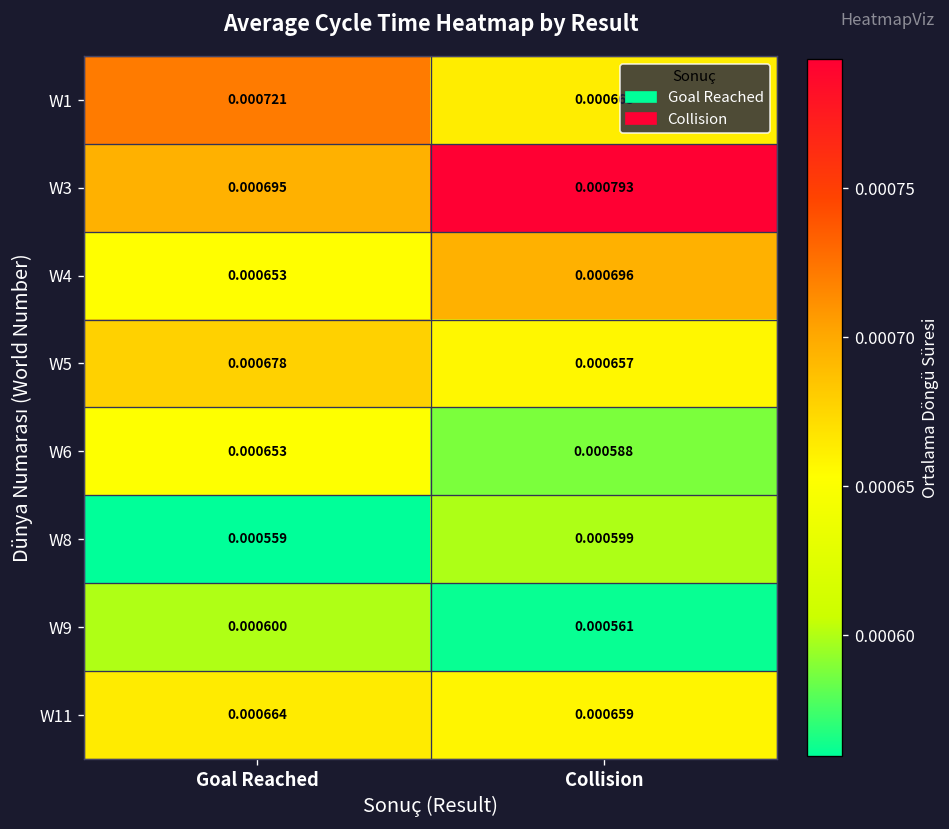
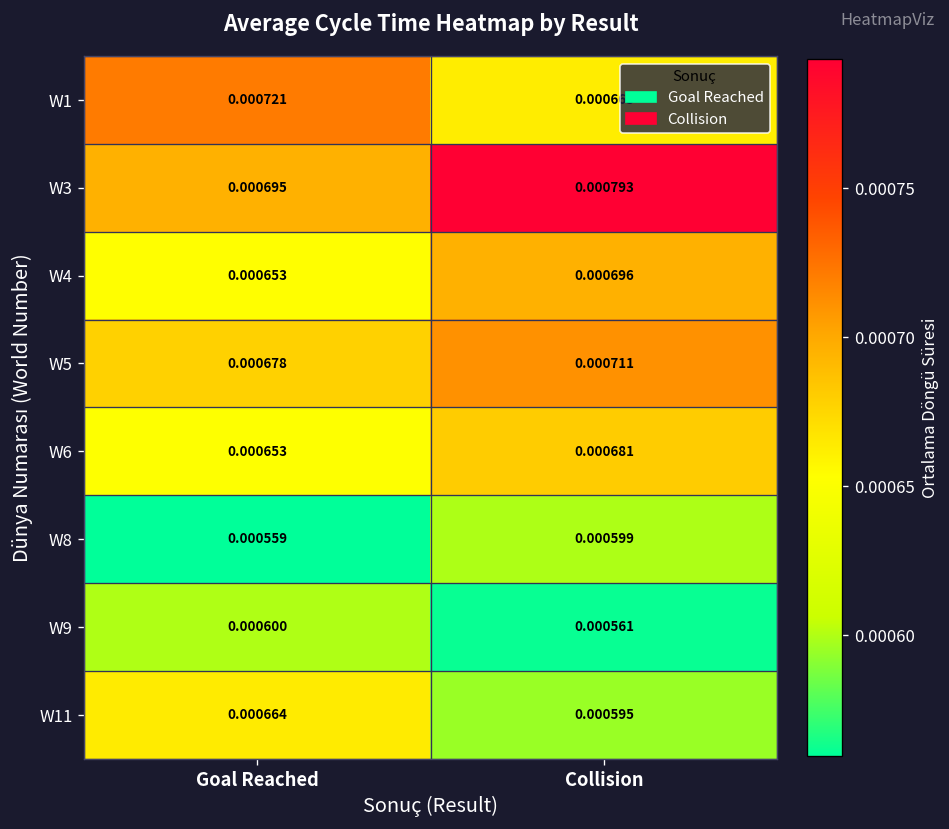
W5, Collision: 0.000657 -> 0.000711
W6, Collision: 0.000588 -> 0.000681
W11, Collision: 0.000659 -> 0.000595
